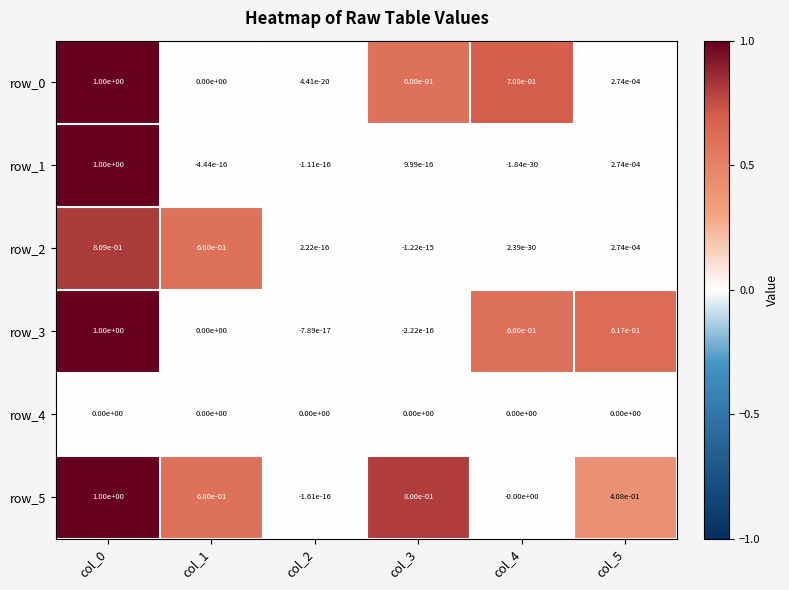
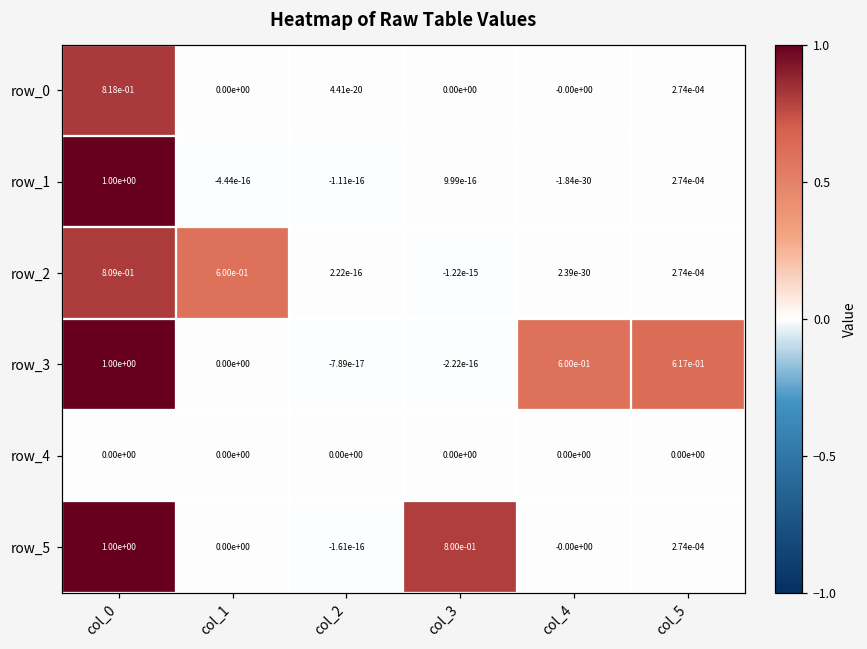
row_0, col_0: 1.00e+00 -> 8.18e-01
row_0, col_3: 6.00e-01 -> 0.00e+00
row_0, col_4: 7.00e-01 -> -0.00e+00
row_5, col_1: 6.00e-01 -> 0.00e+00
row_5, col_5: 4.08e-01 -> 2.74e-04
